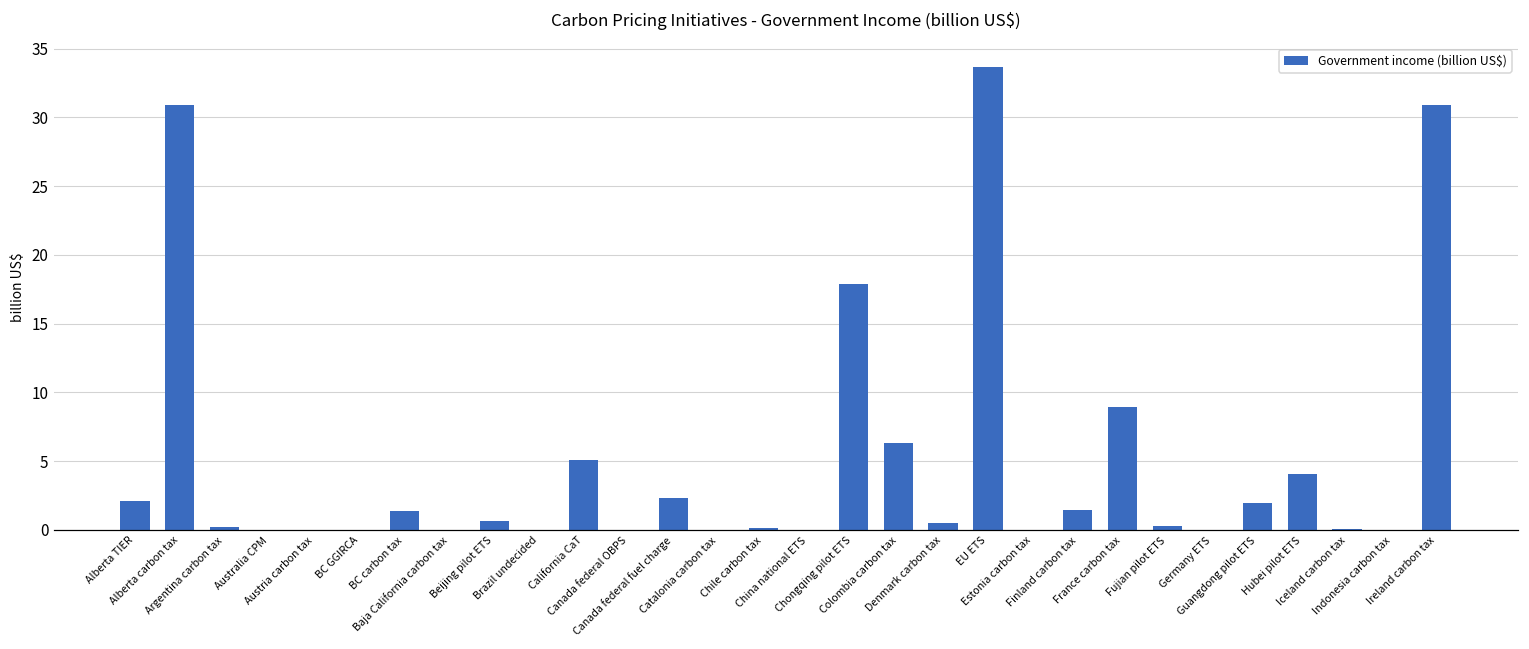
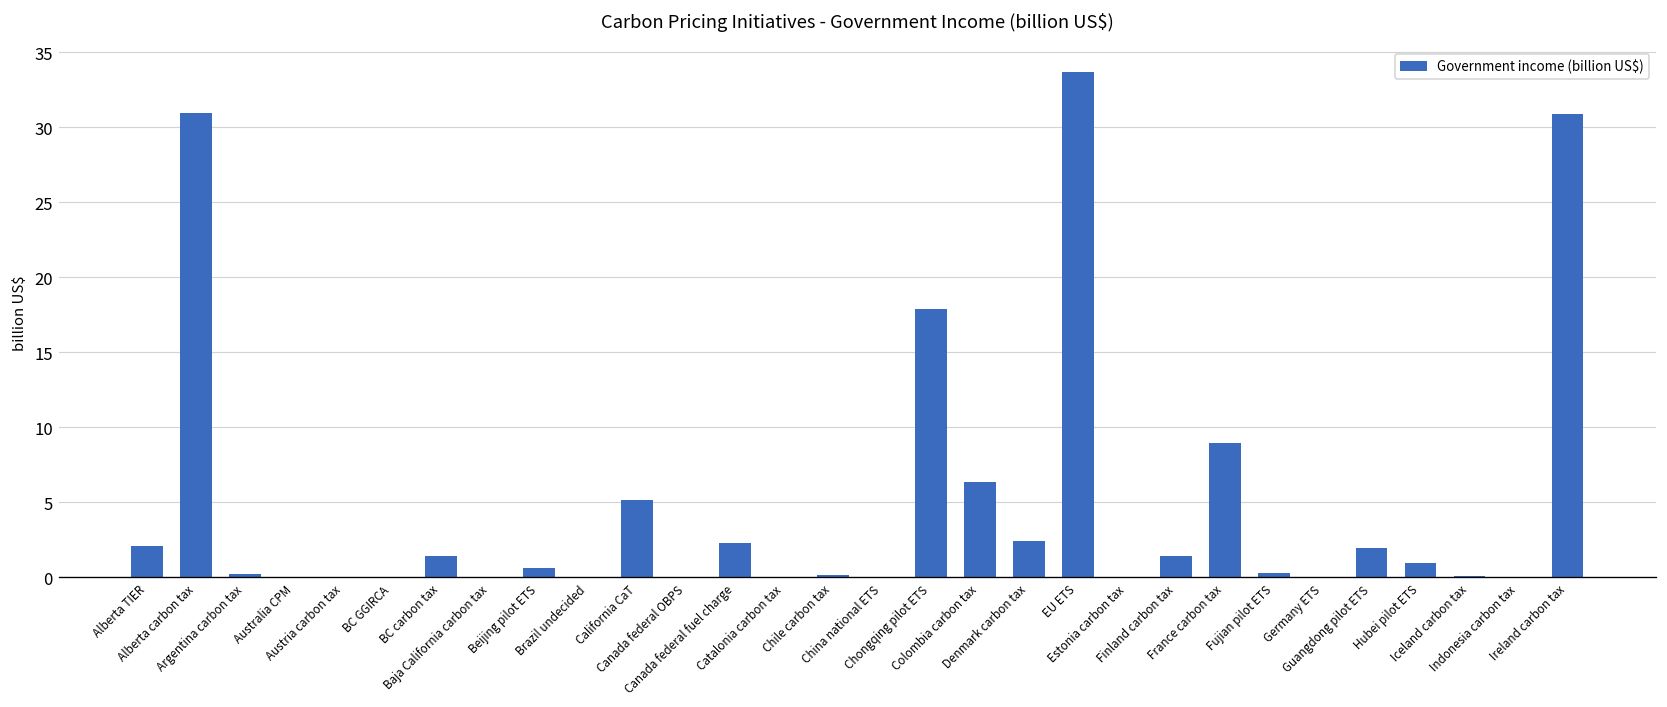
Denmark carbon tax: 0.5 -> 2.4
Hubei pilot ETS: 4.1 -> 0.9
